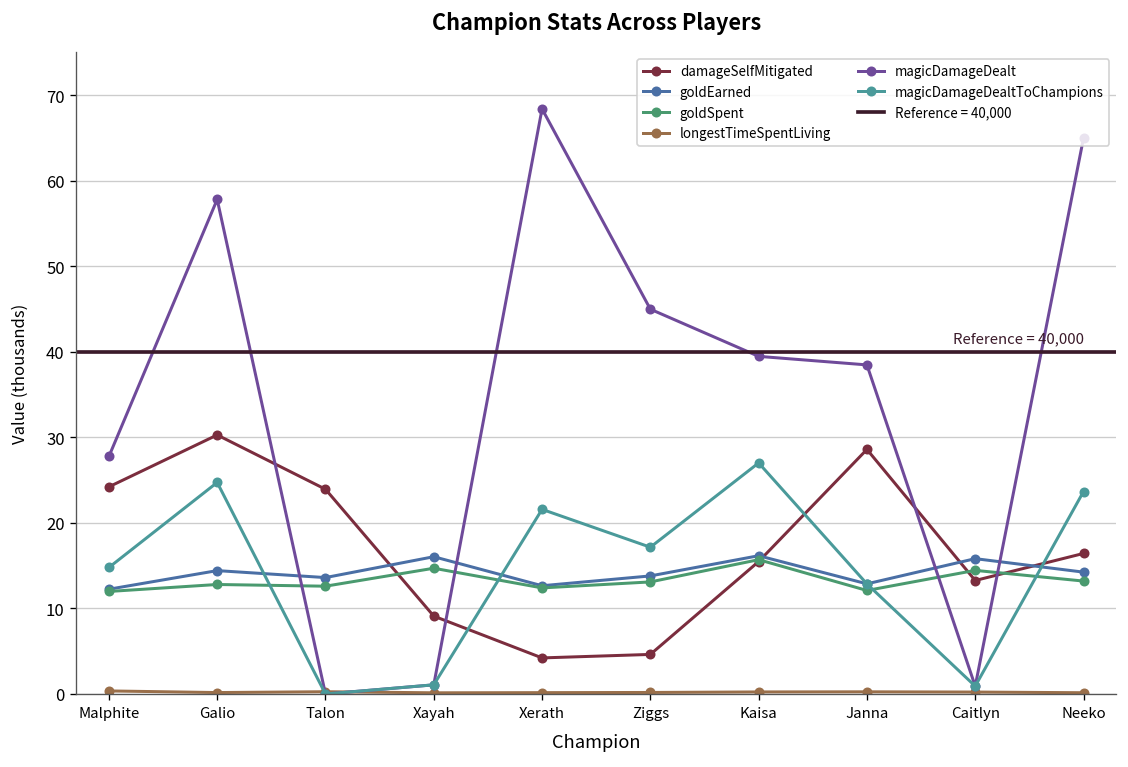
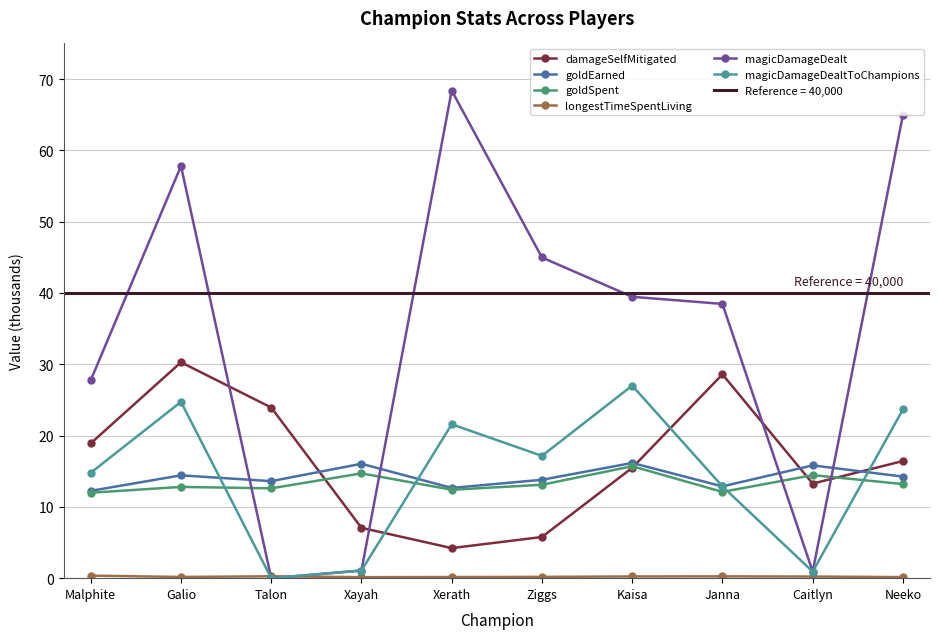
damageSelfMitigated, Malphite: 24 -> 19
damageSelfMitigated, Xayah: 9 -> 7
damageSelfMitigated, Ziggs: 5 -> 6
